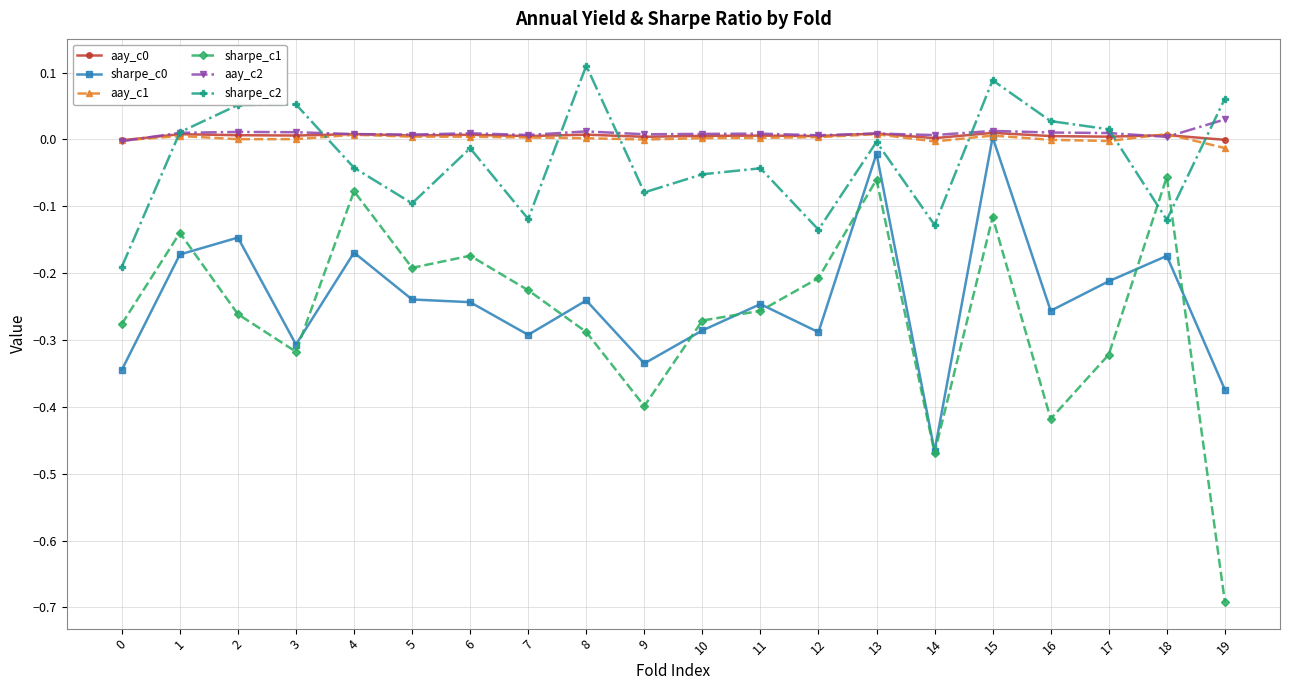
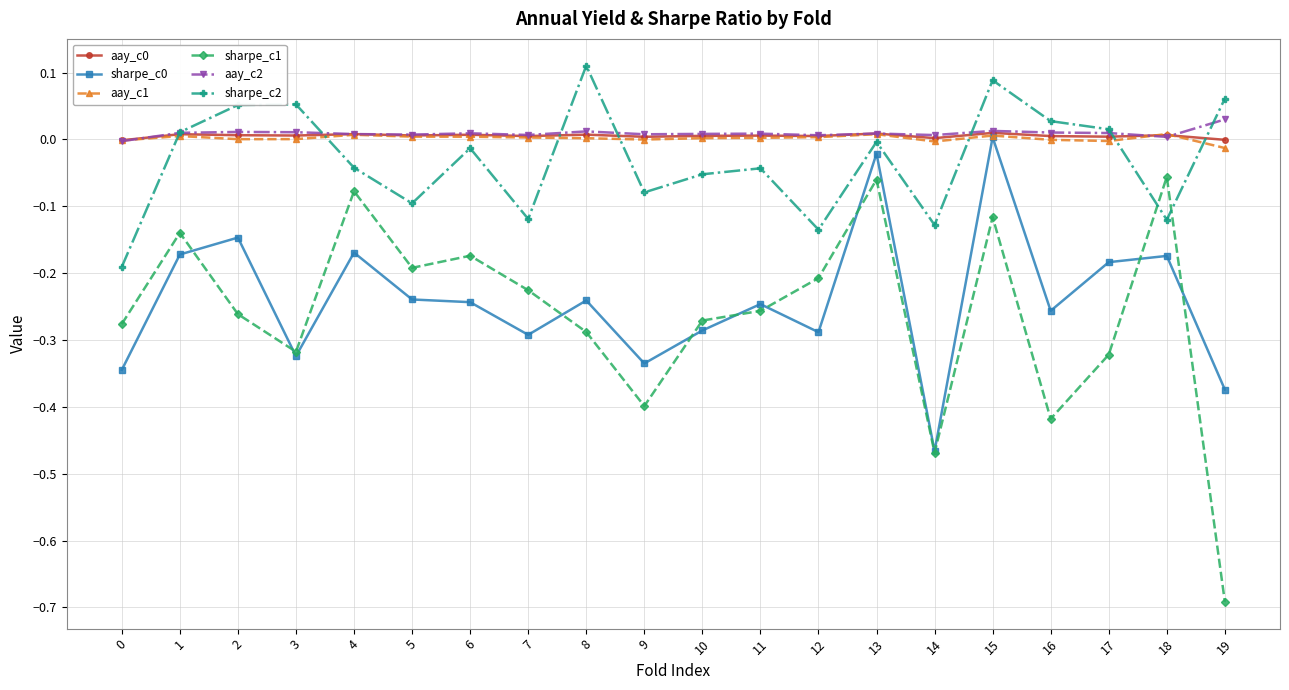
sharpe_c0, 3: -0.31 -> -0.32
sharpe_c0, 17: -0.21 -> -0.18
